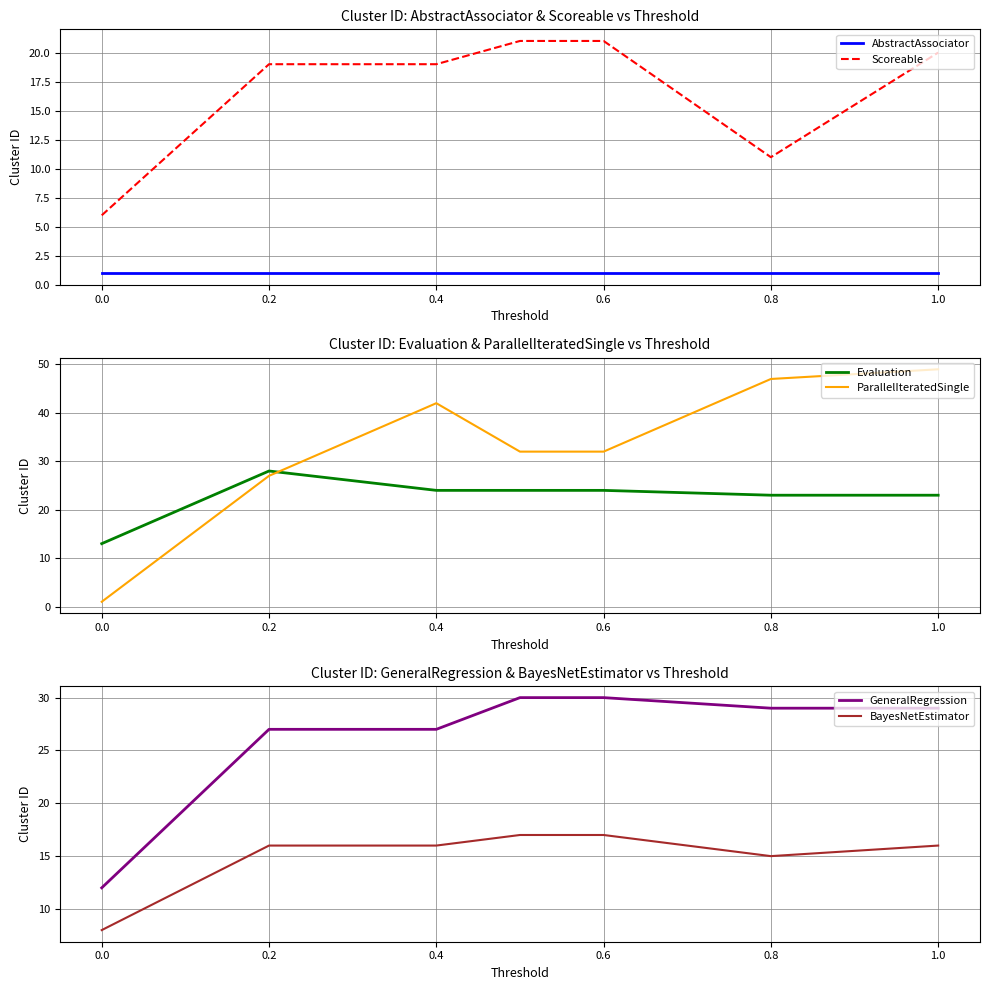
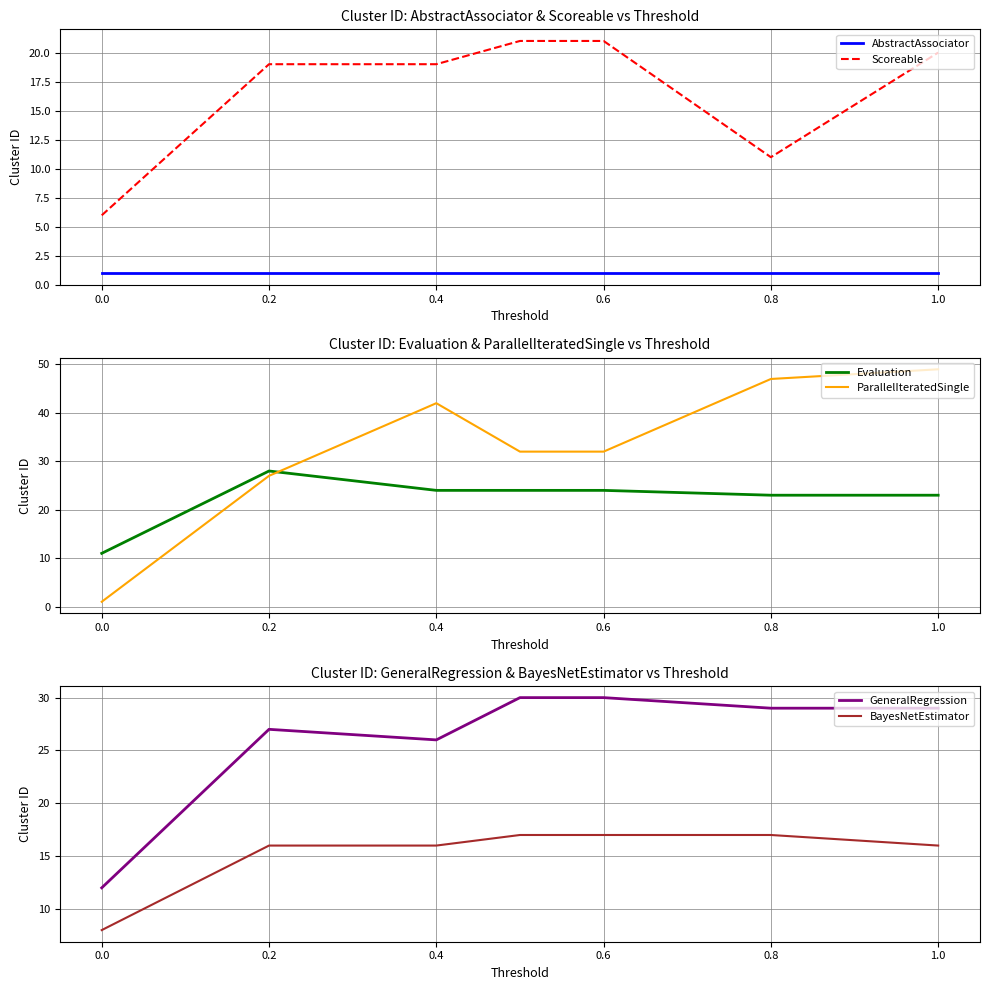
Cluster ID: Evaluation & ParallelIteratedSingle vs Threshold, Evaluation, 0.0: 13 -> 11
Cluster ID: GeneralRegression & BayesNetEstimator vs Threshold, GeneralRegression, 0.4: 27 -> 26
Cluster ID: GeneralRegression & BayesNetEstimator vs Threshold, BayesNetEstimator, 0.8: 15 -> 17
